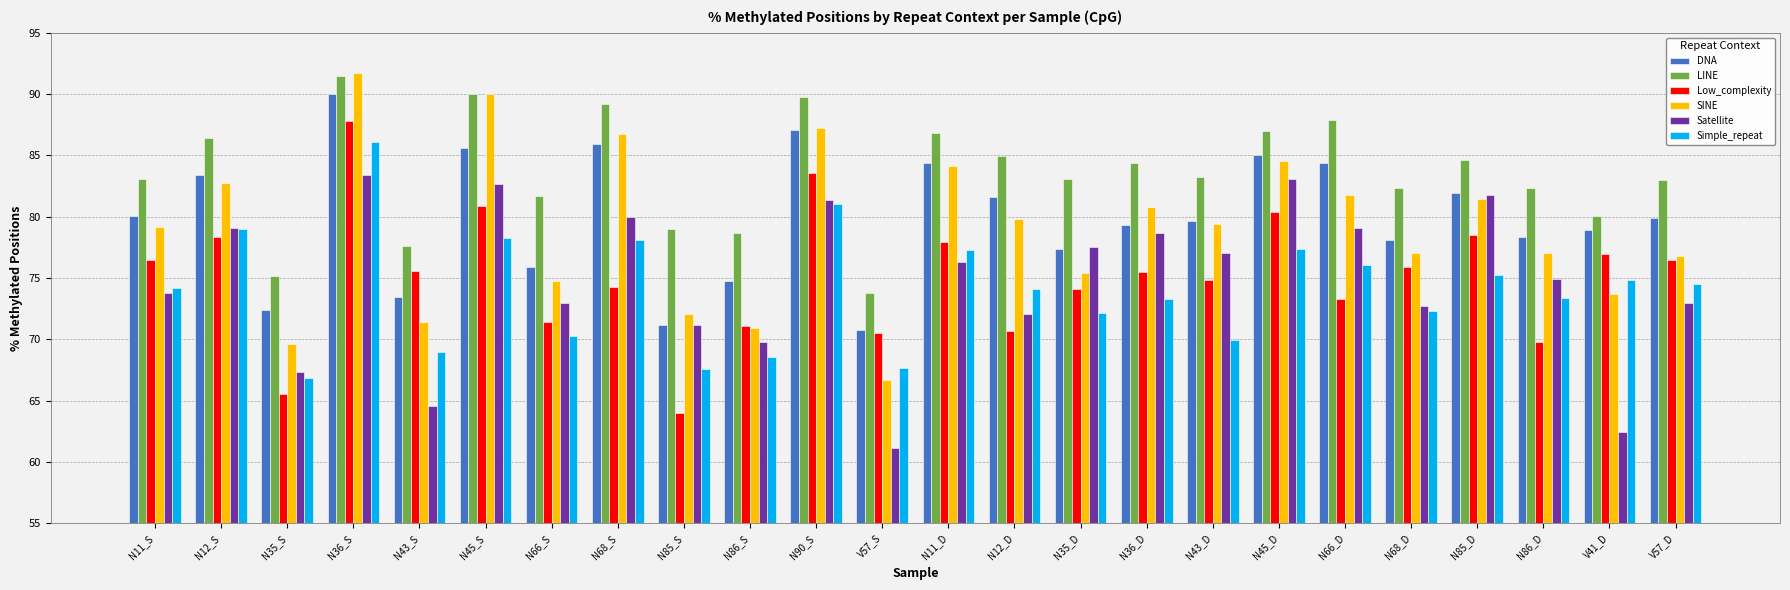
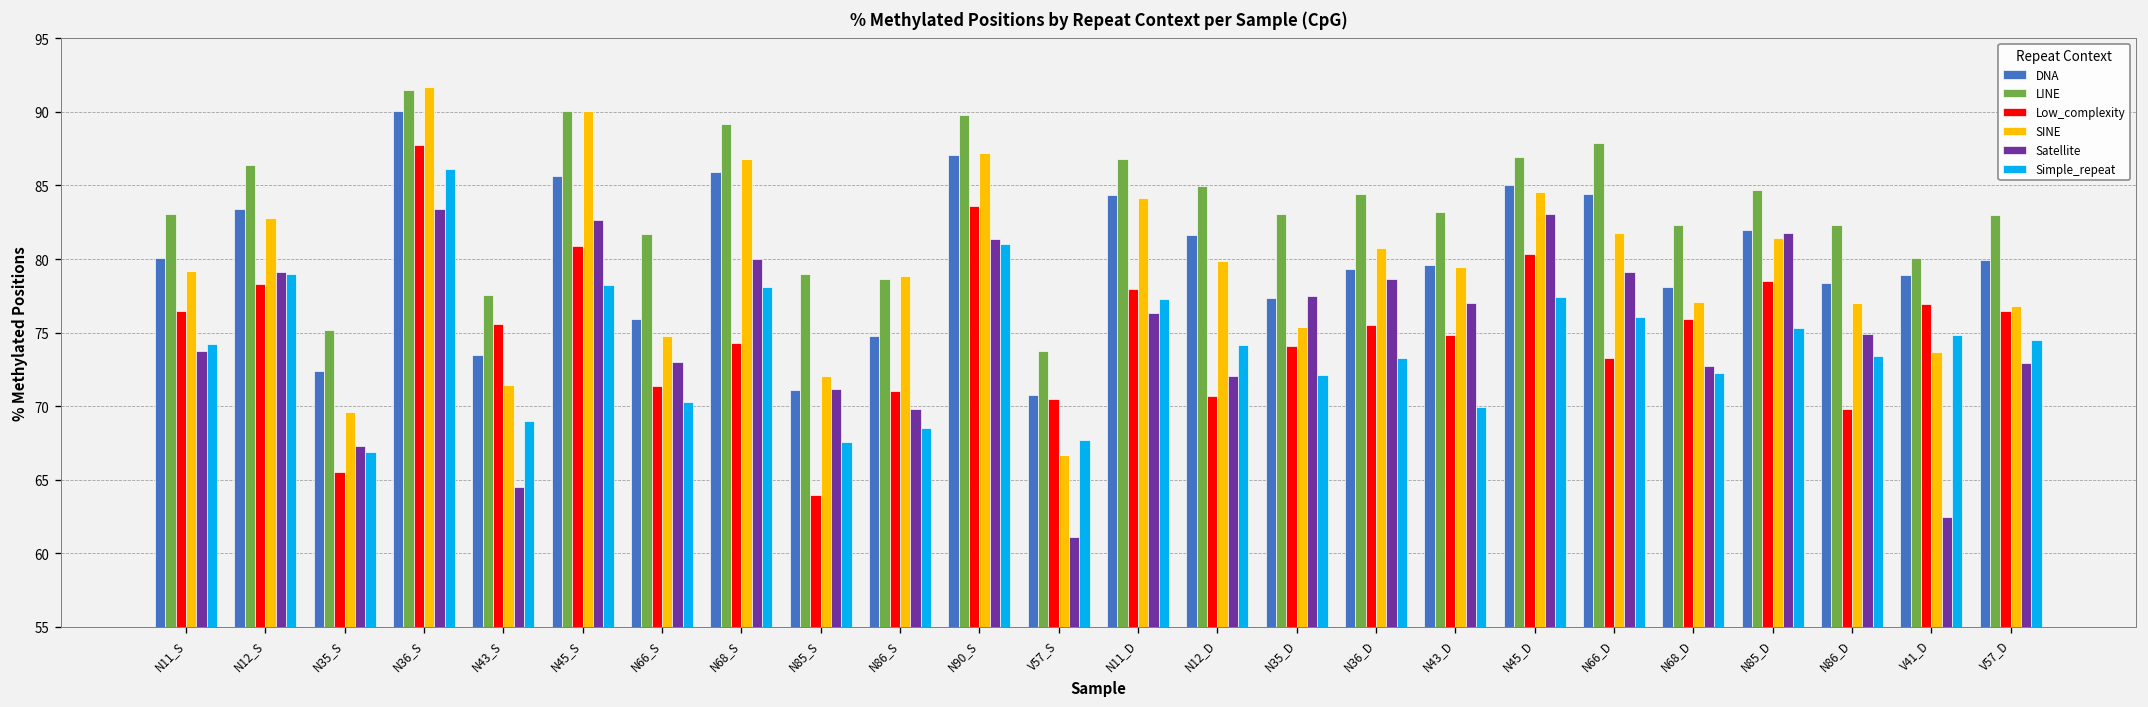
SINE, N86_S: 70.9 -> 78.8
